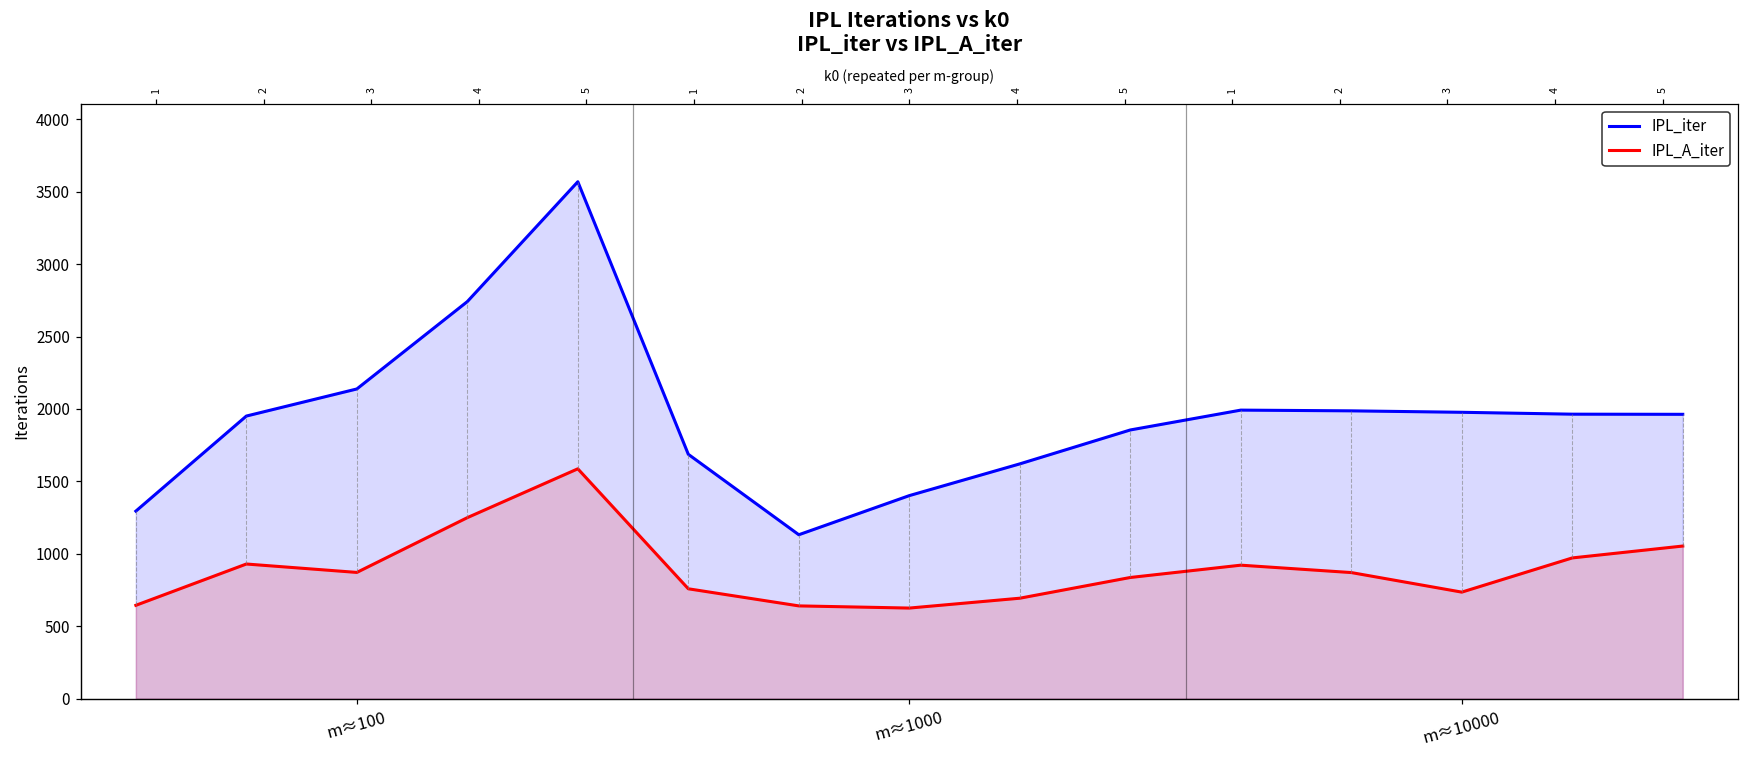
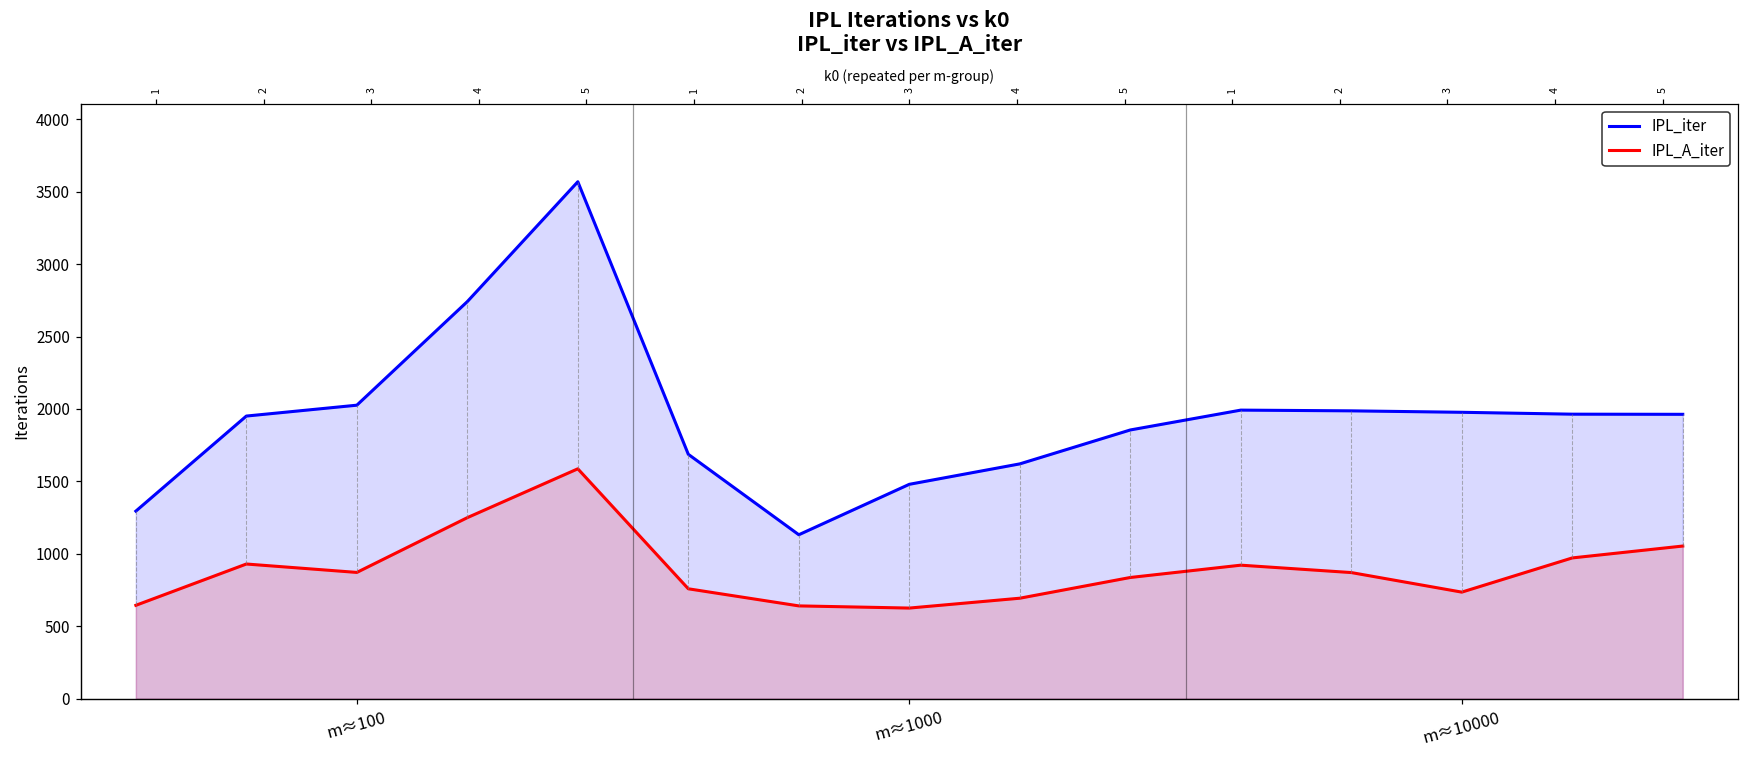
IPL_iter, m≈100: 2140 -> 2030
IPL_iter, m≈1000: 1400 -> 1480
